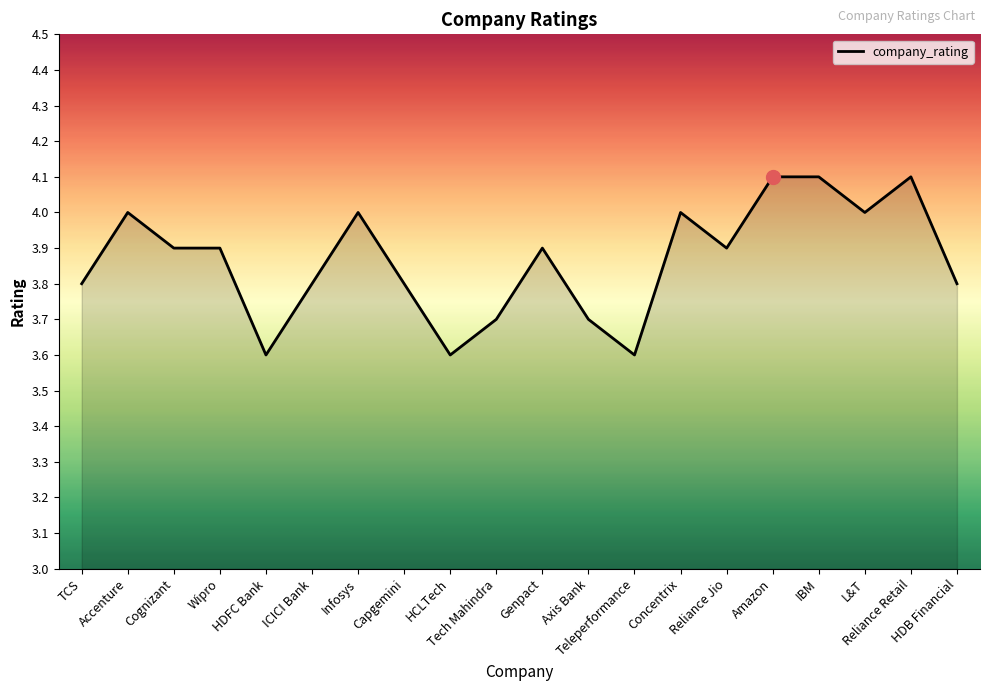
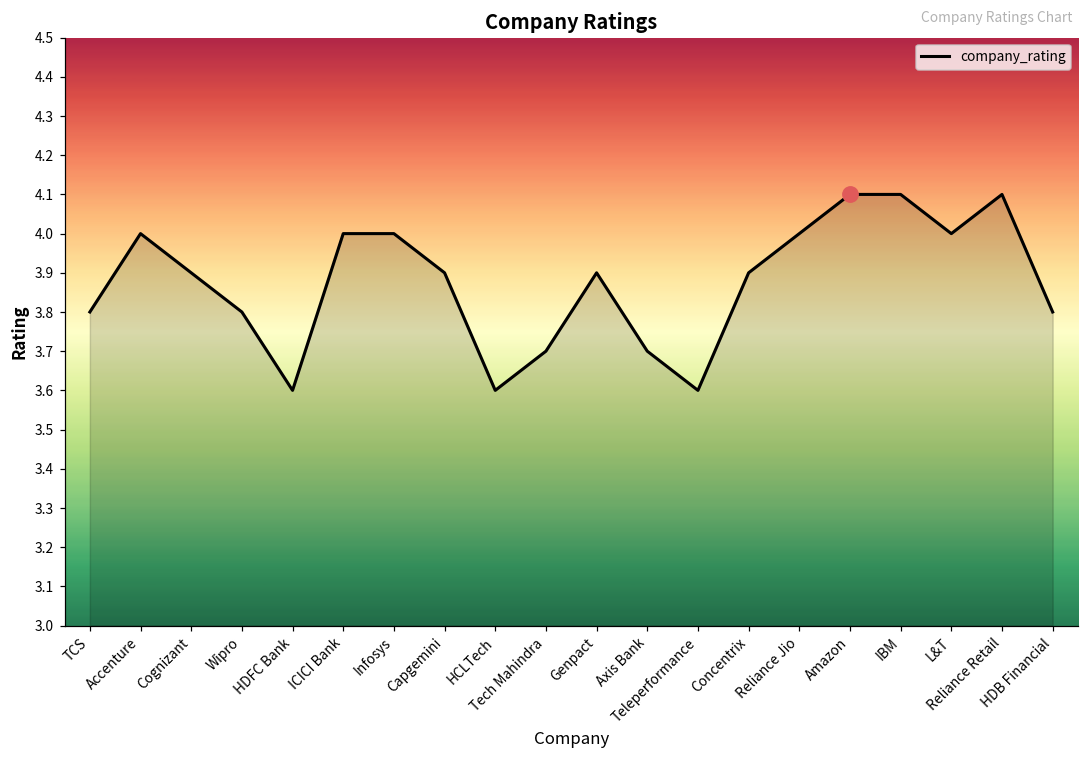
company_rating, Wipro: 3.9 -> 3.8
company_rating, ICICI Bank: 3.8 -> 4.0
company_rating, Capgemini: 3.8 -> 3.9
company_rating, Concentrix: 4.0 -> 3.9
company_rating, Reliance Jio: 3.9 -> 4.0
